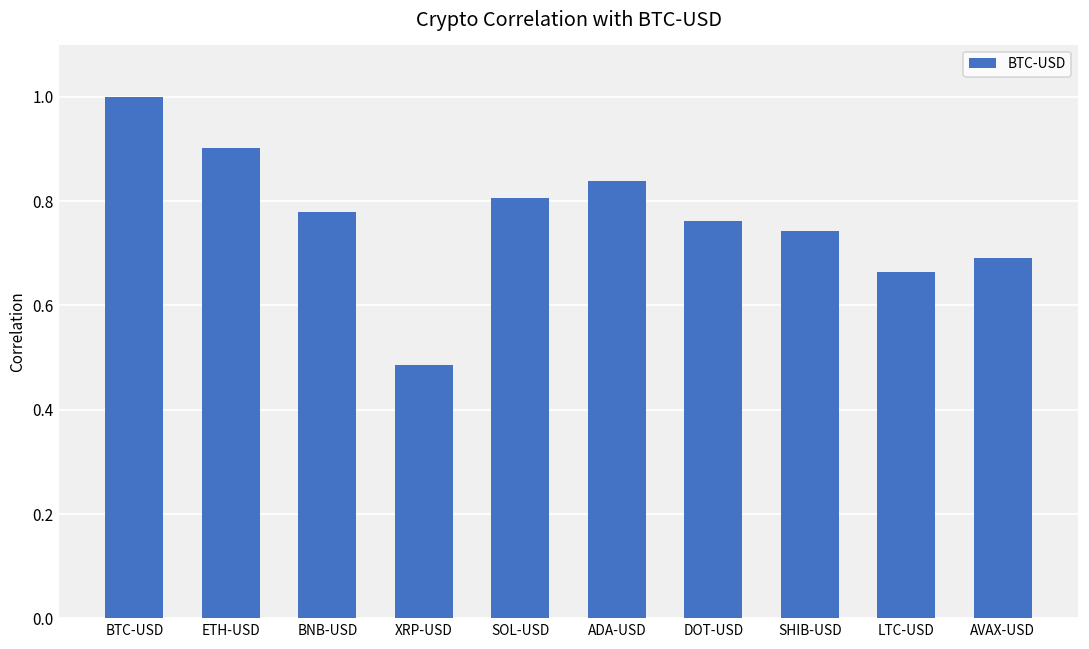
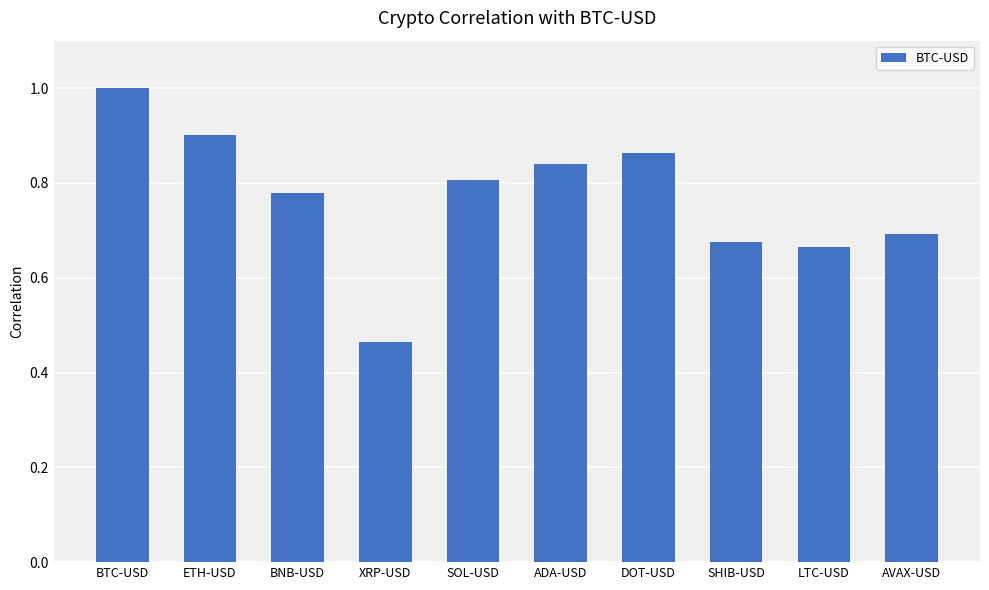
XRP-USD: 0.49 -> 0.47
DOT-USD: 0.76 -> 0.86
SHIB-USD: 0.74 -> 0.68
